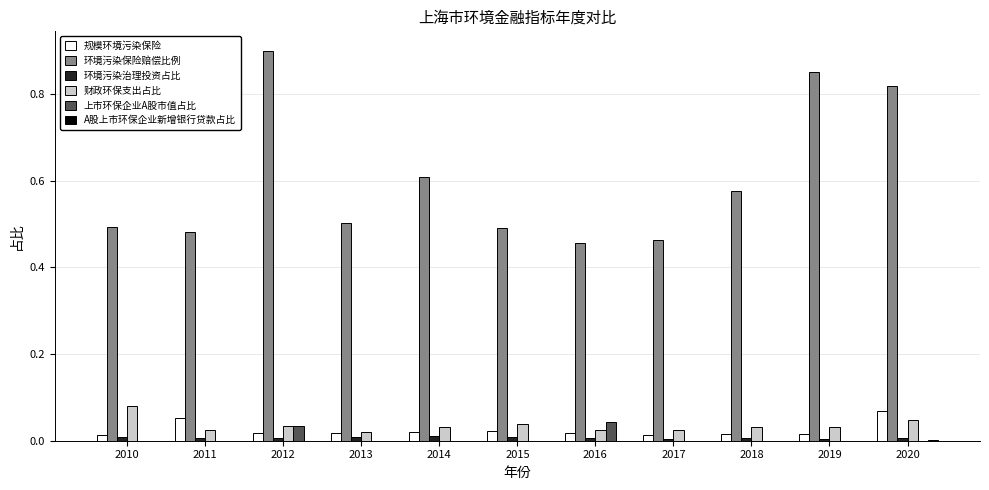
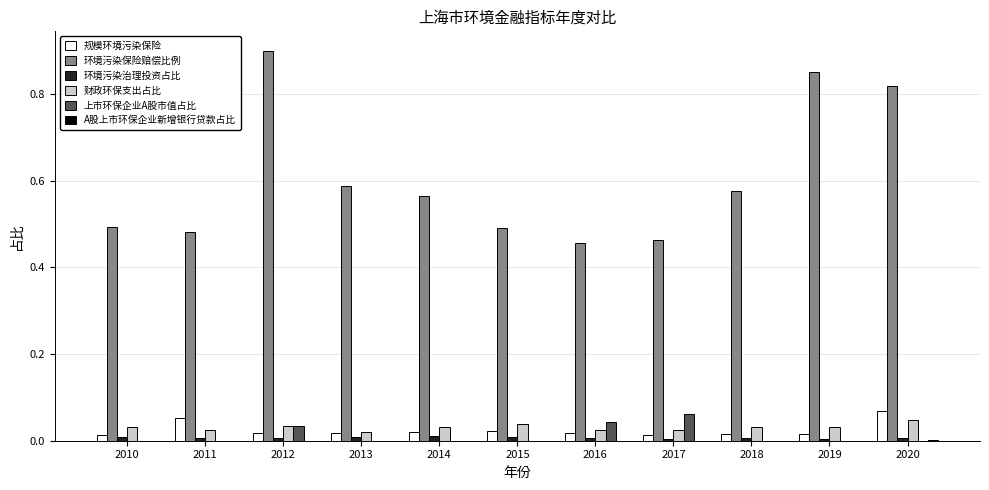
财政环保支出占比, 2010: 0.08 -> 0.03
环境污染保险赔偿比例, 2013: 0.50 -> 0.59
环境污染保险赔偿比例, 2014: 0.61 -> 0.56
上市环保企业A股市值占比, 2017: 0.00 -> 0.06
